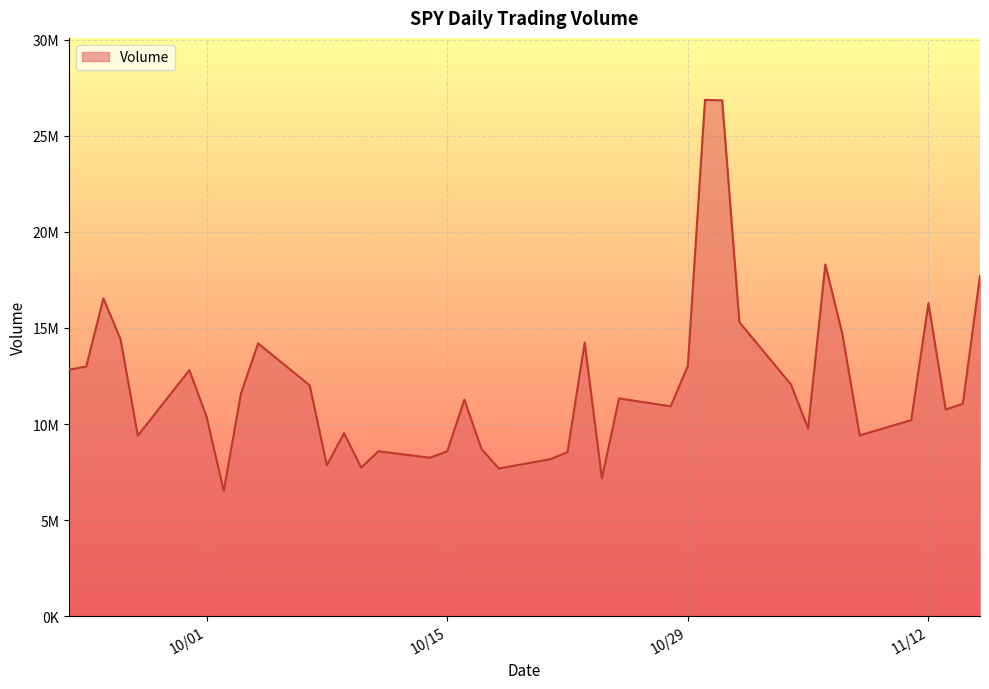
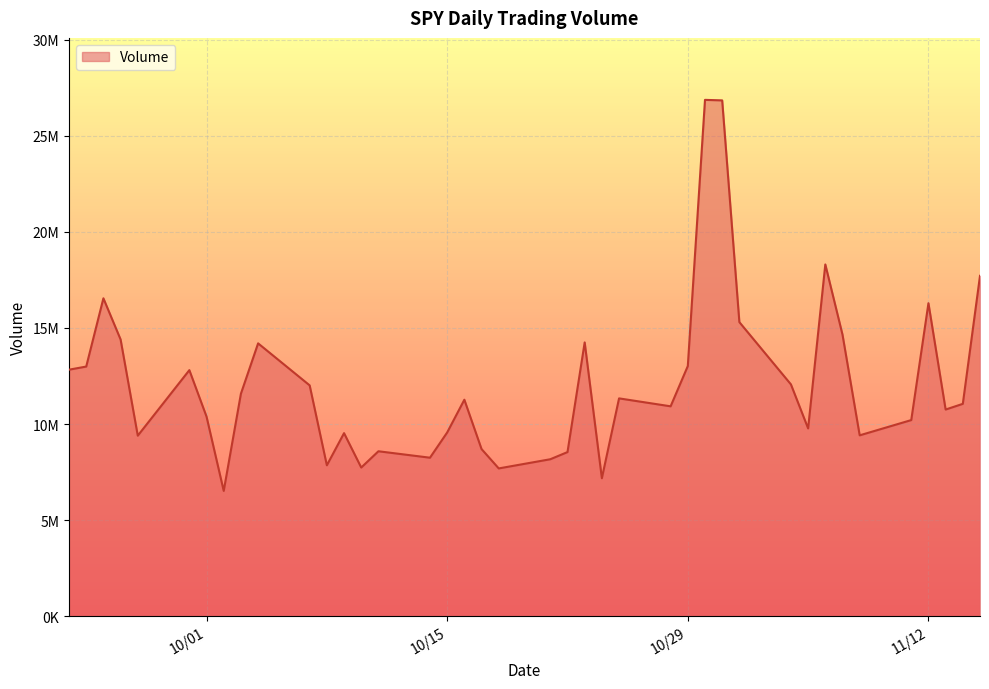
10/15: 8600000 -> 9600000
